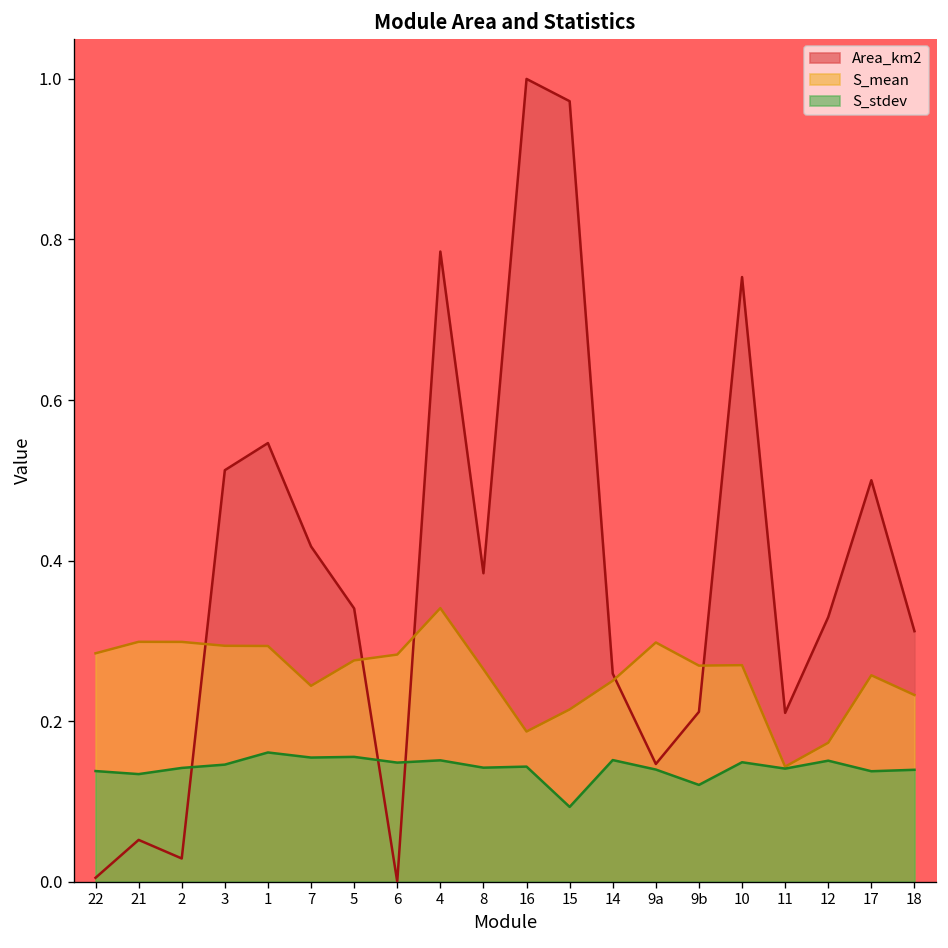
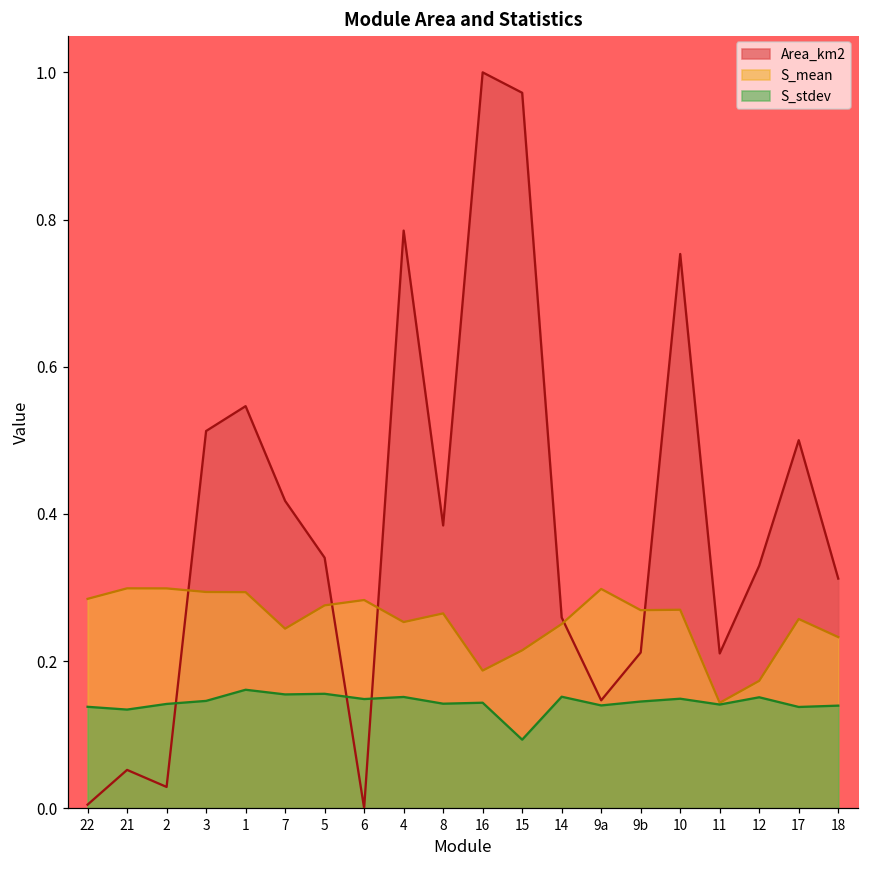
S_mean, 4: 0.34 -> 0.25
S_stdev, 9b: 0.12 -> 0.14
